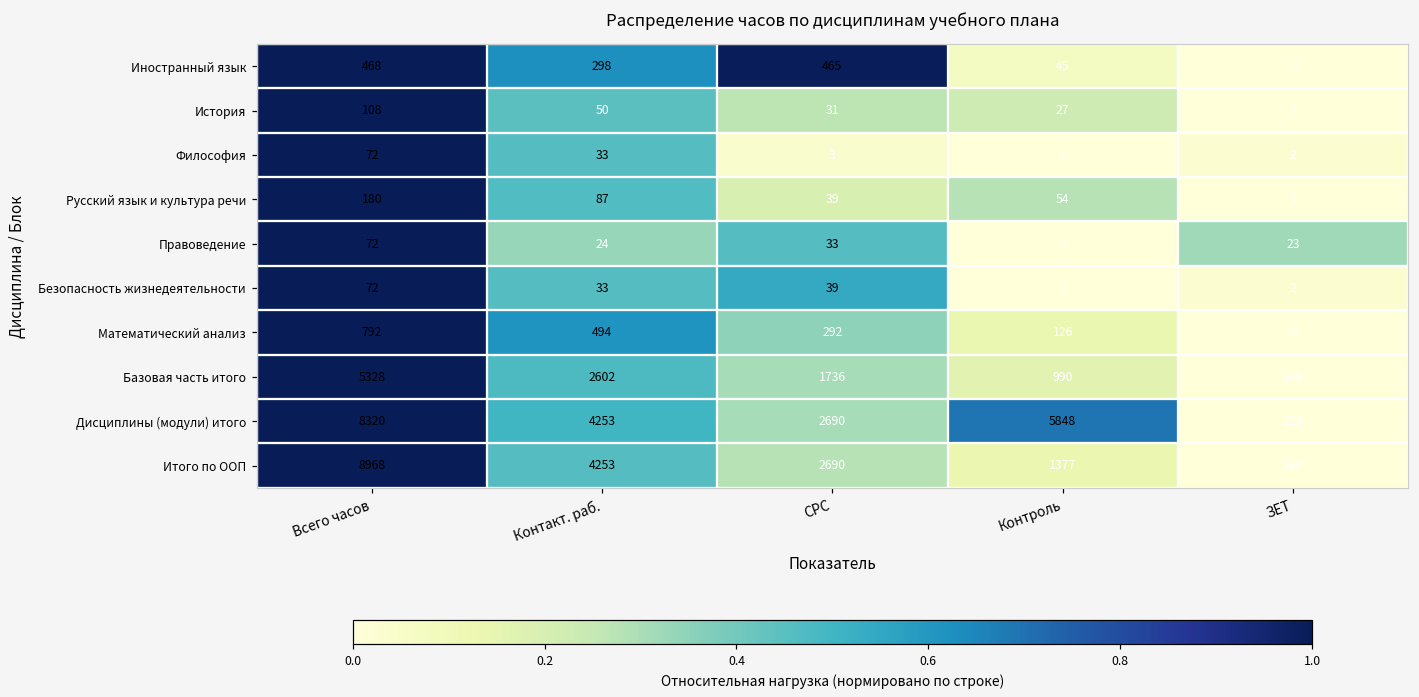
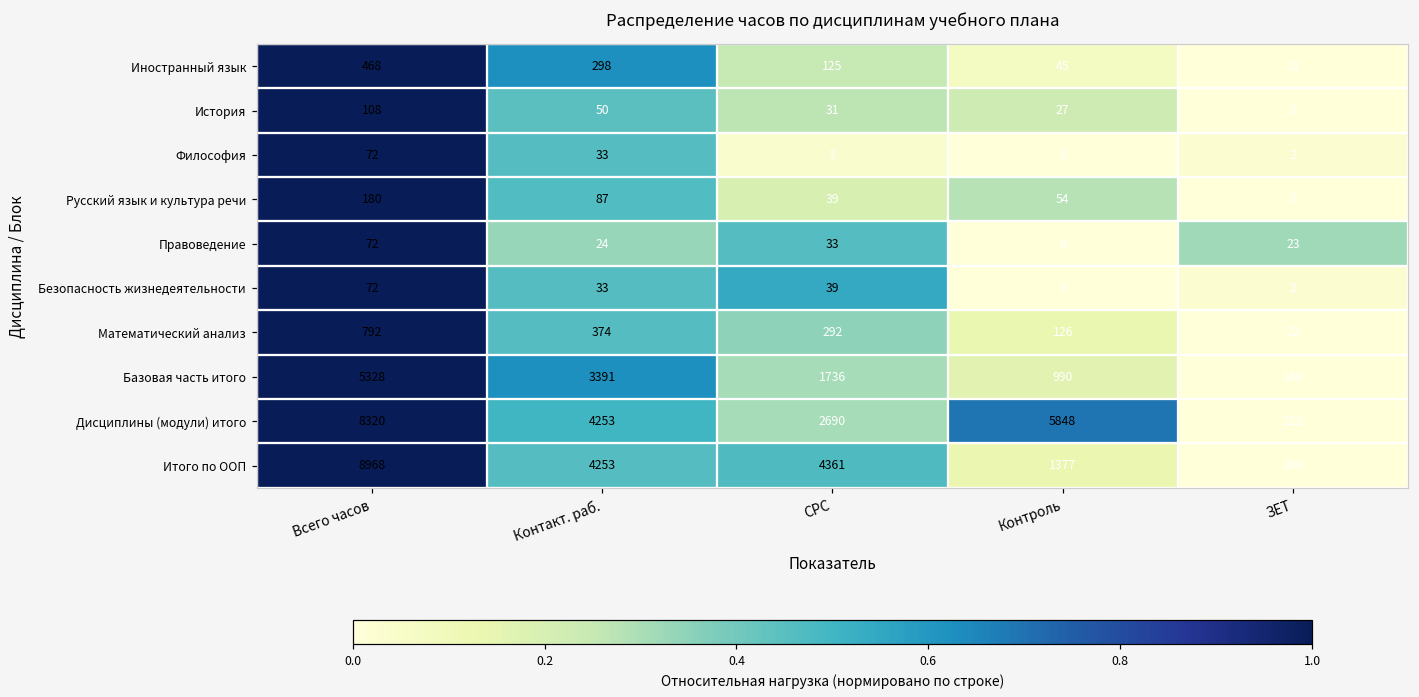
Иностранный язык, СРС: 465 -> 125
Математический анализ, Контакт. раб.: 494 -> 374
Базовая часть итого, Контакт. раб.: 2602 -> 3391
Итого по ООП, СРС: 2690 -> 4361
